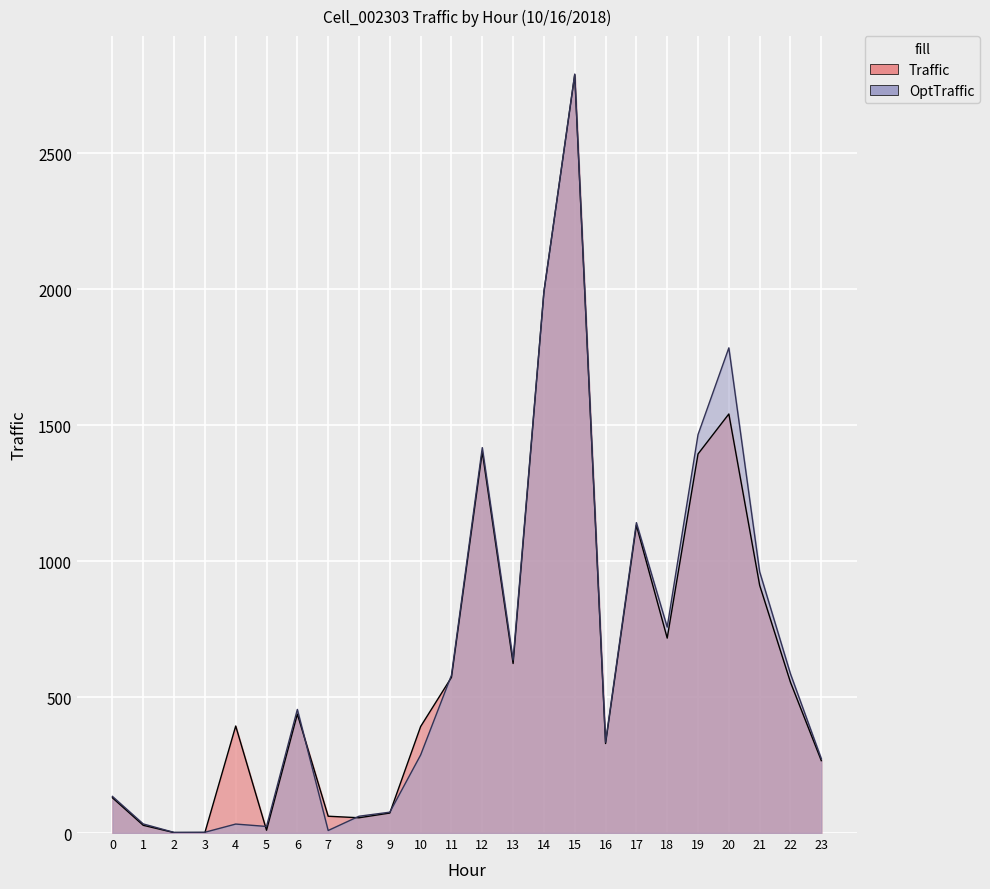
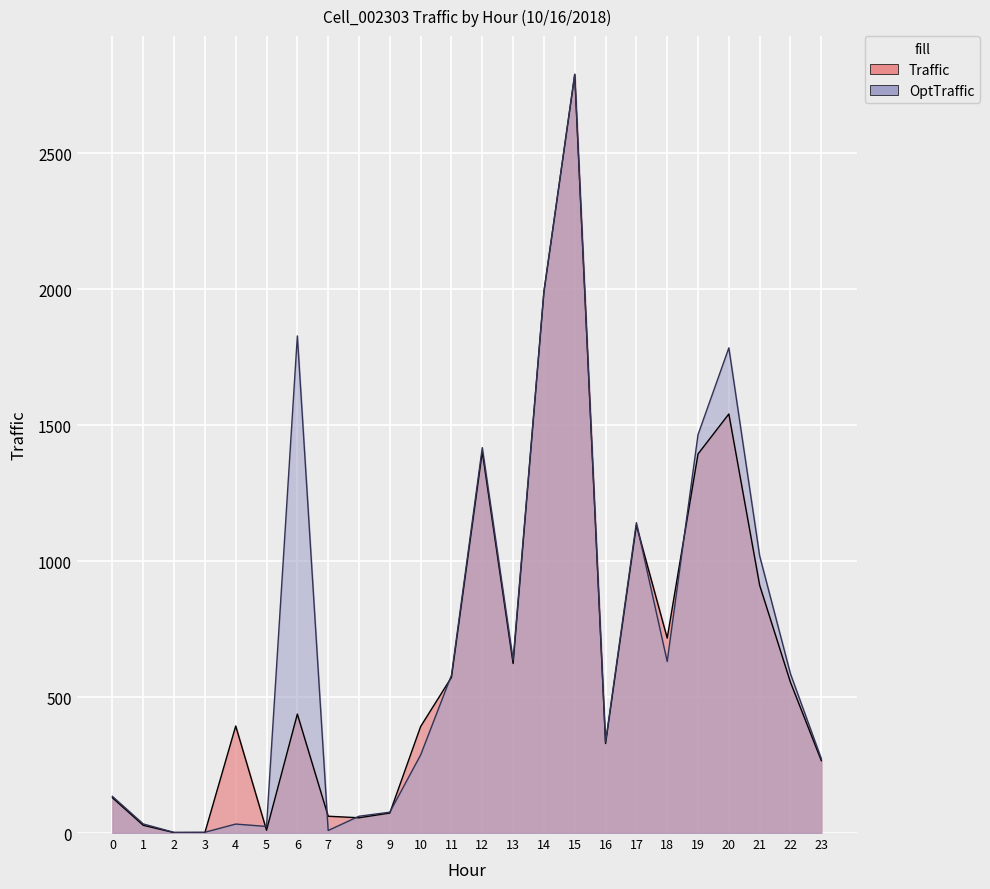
OptTraffic, 6: 450 -> 1830
OptTraffic, 18: 760 -> 630
OptTraffic, 21: 960 -> 1020
